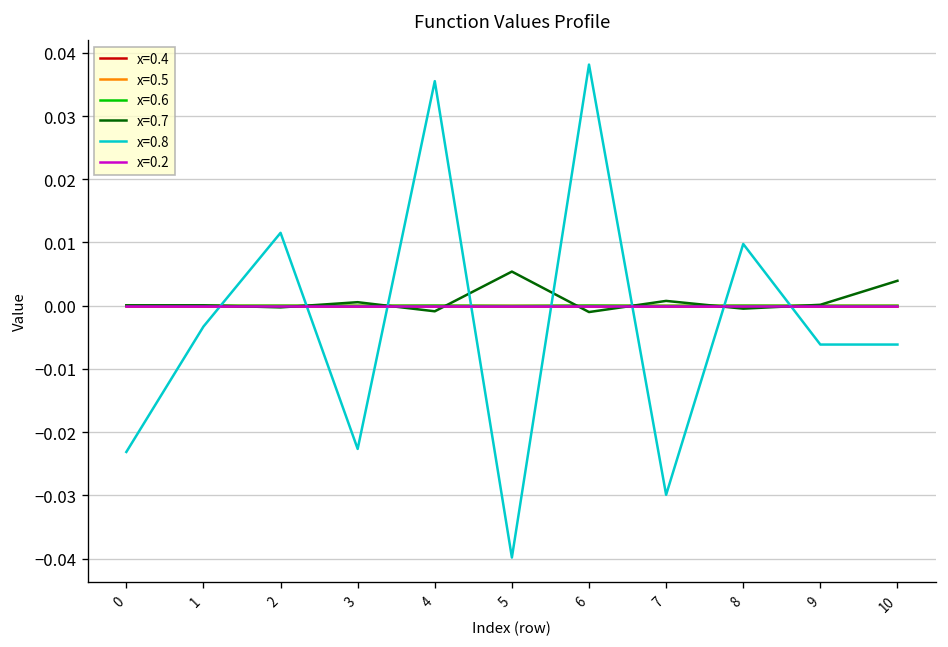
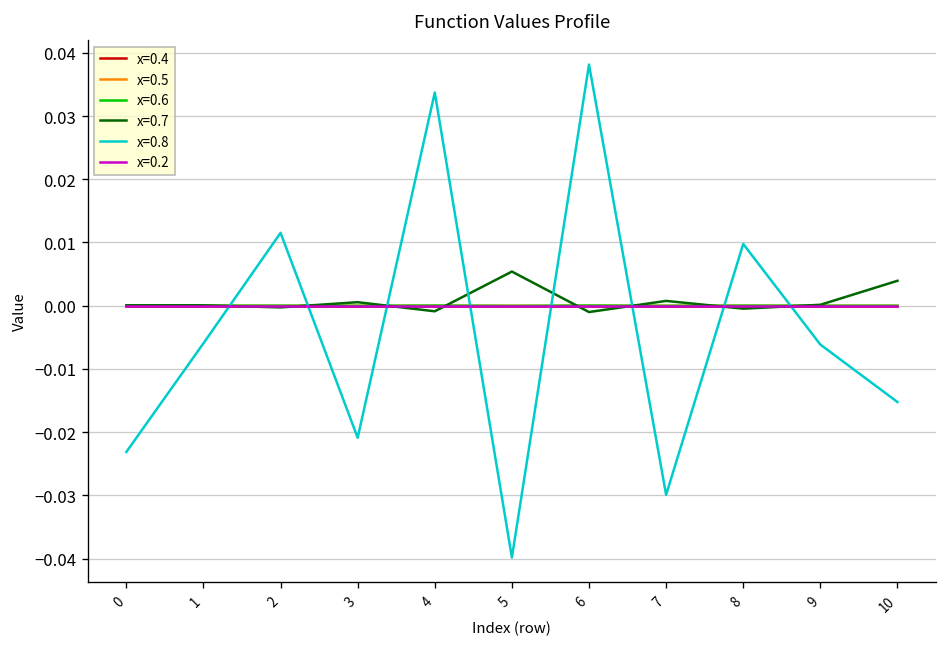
x=0.8, 1: -0.003 -> -0.006
x=0.8, 3: -0.023 -> -0.021
x=0.8, 4: 0.036 -> 0.034
x=0.8, 10: -0.006 -> -0.015
